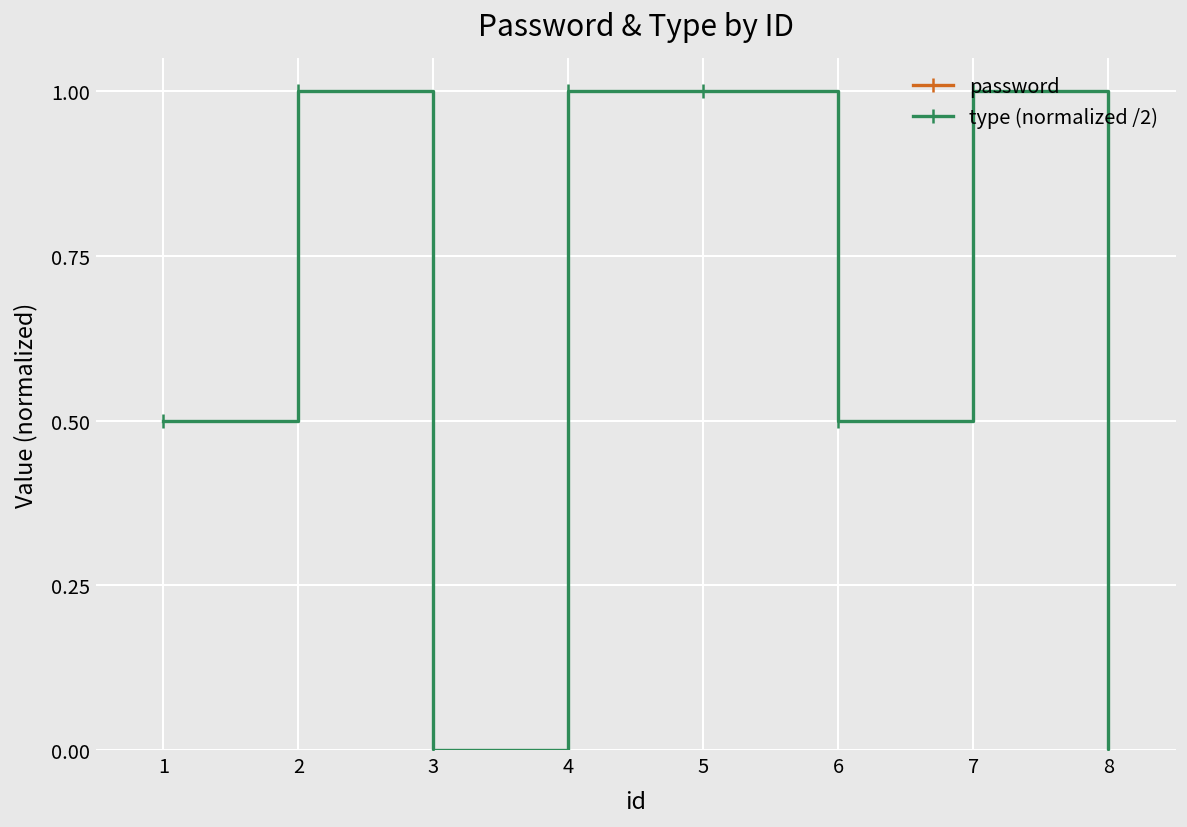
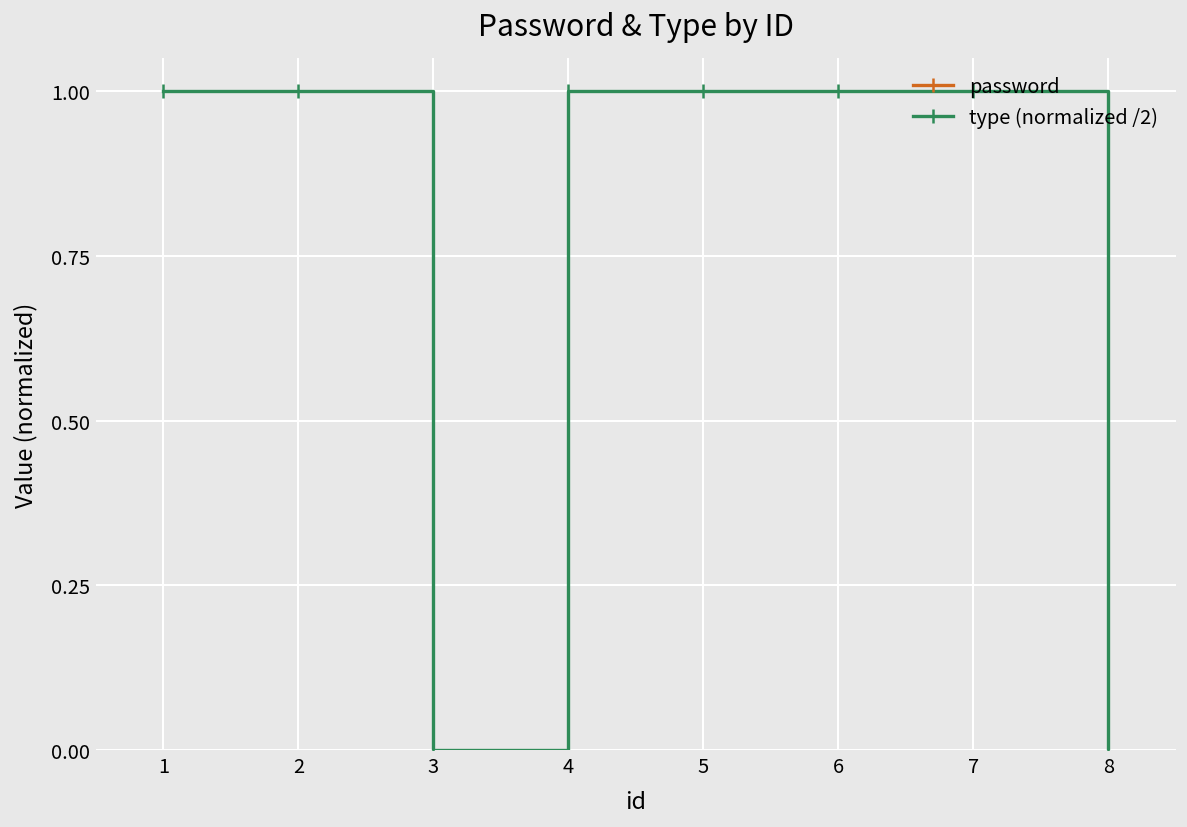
type (normalized /2), 1: 0.50 -> 1.00
type (normalized /2), 6: 0.50 -> 1.00
